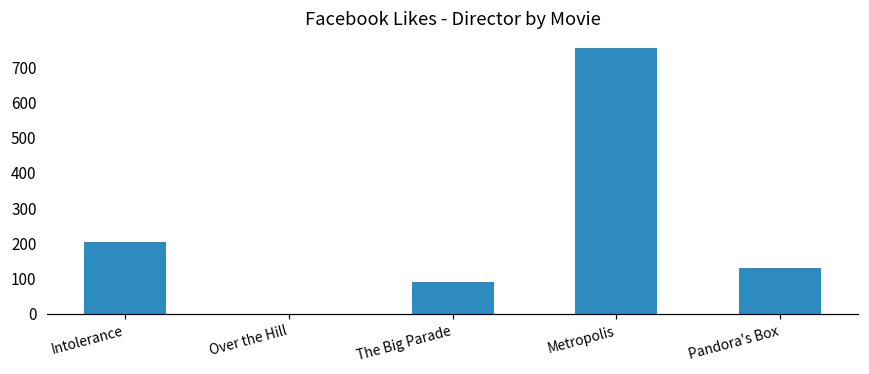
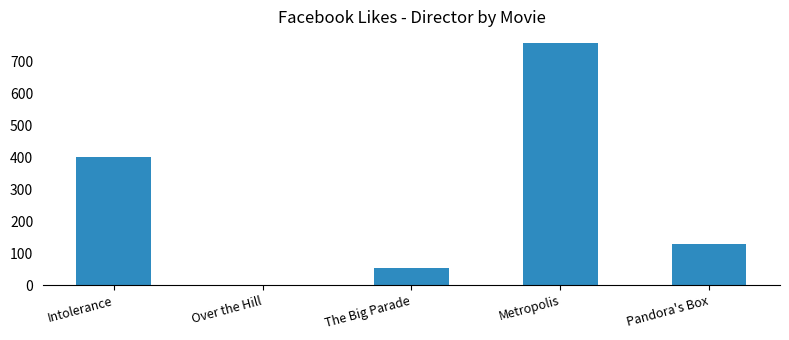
Intolerance: 200 -> 400
The Big Parade: 90 -> 50
